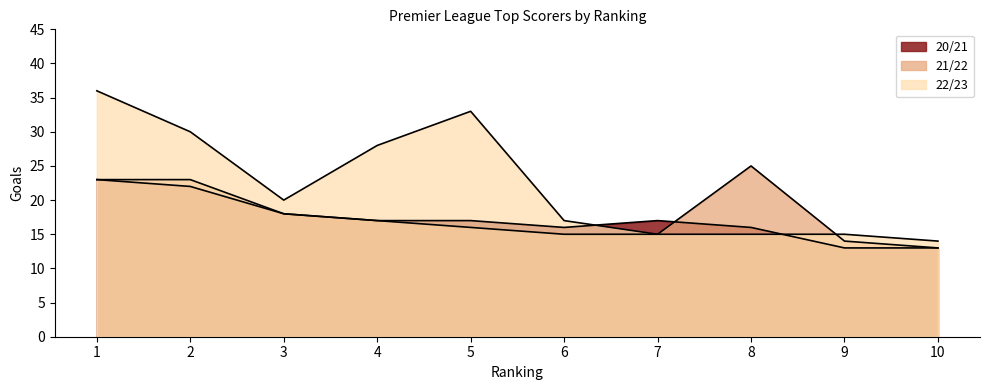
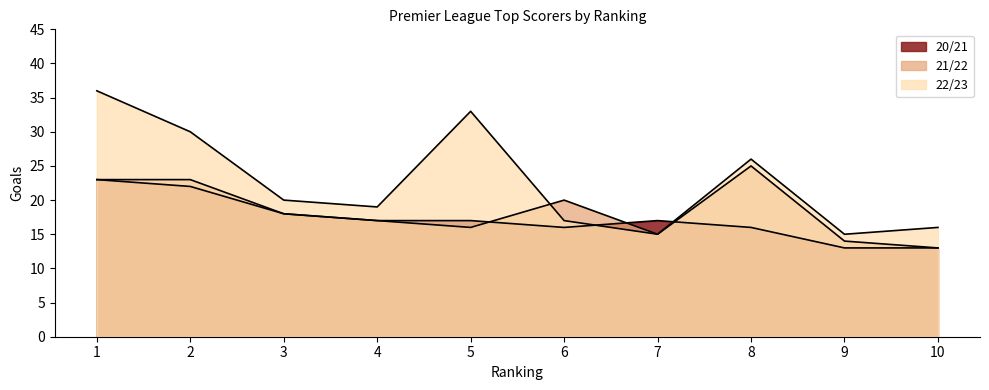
22/23, 4: 28 -> 19
21/22, 6: 15 -> 20
22/23, 8: 15 -> 26
22/23, 10: 14 -> 16
